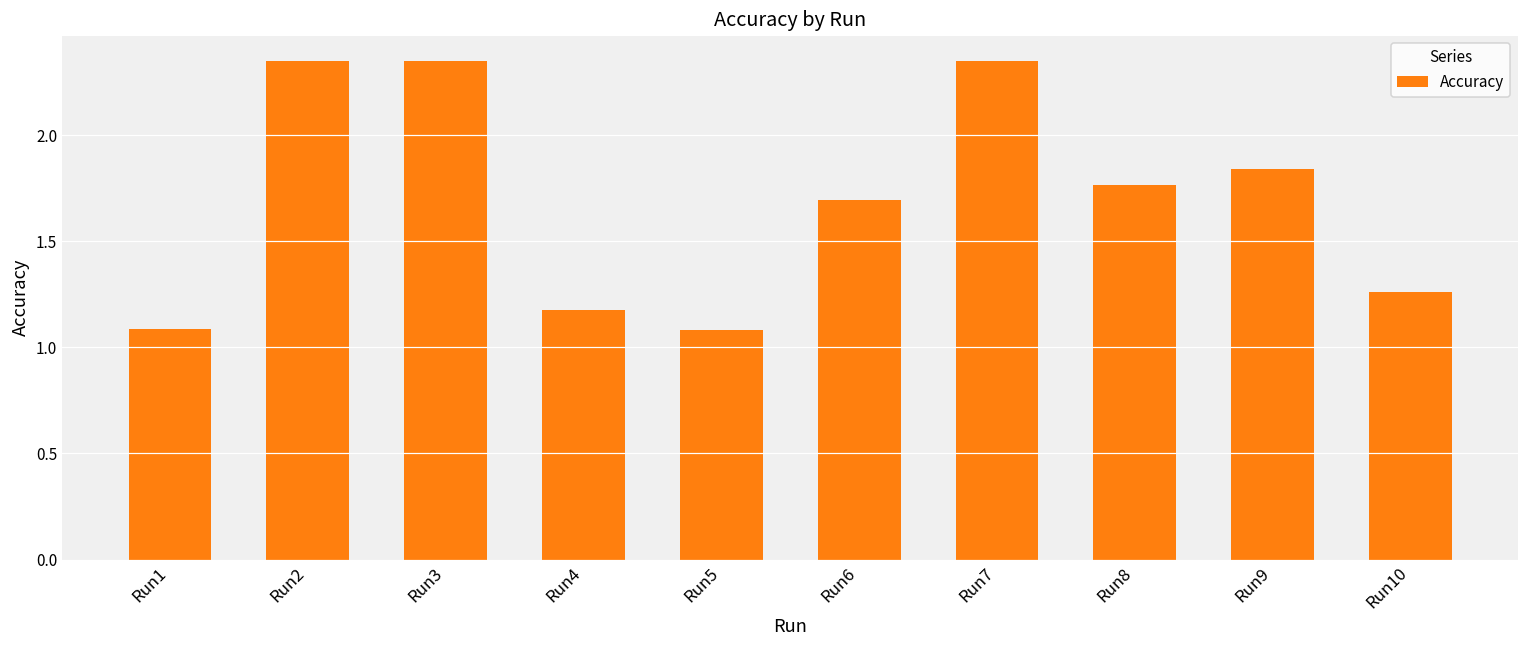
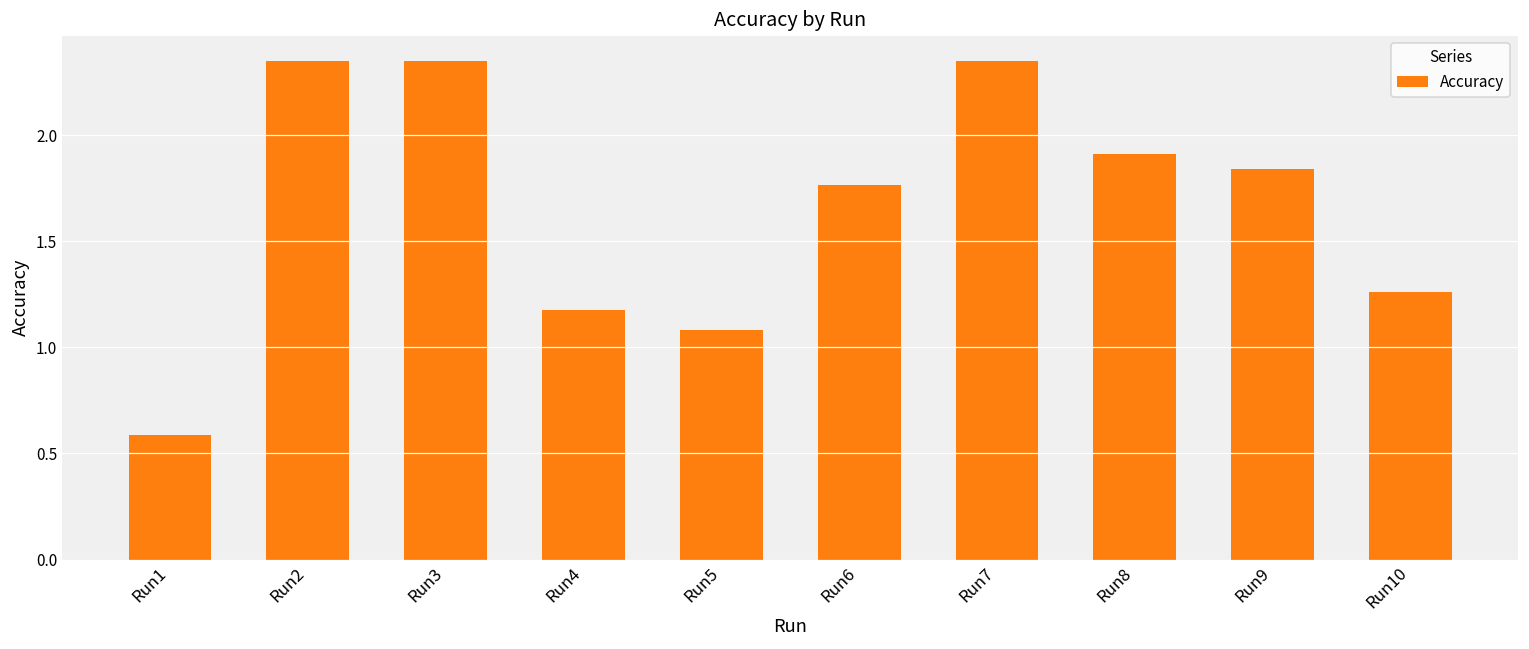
Run1: 1.09 -> 0.59
Run6: 1.70 -> 1.76
Run8: 1.76 -> 1.91
